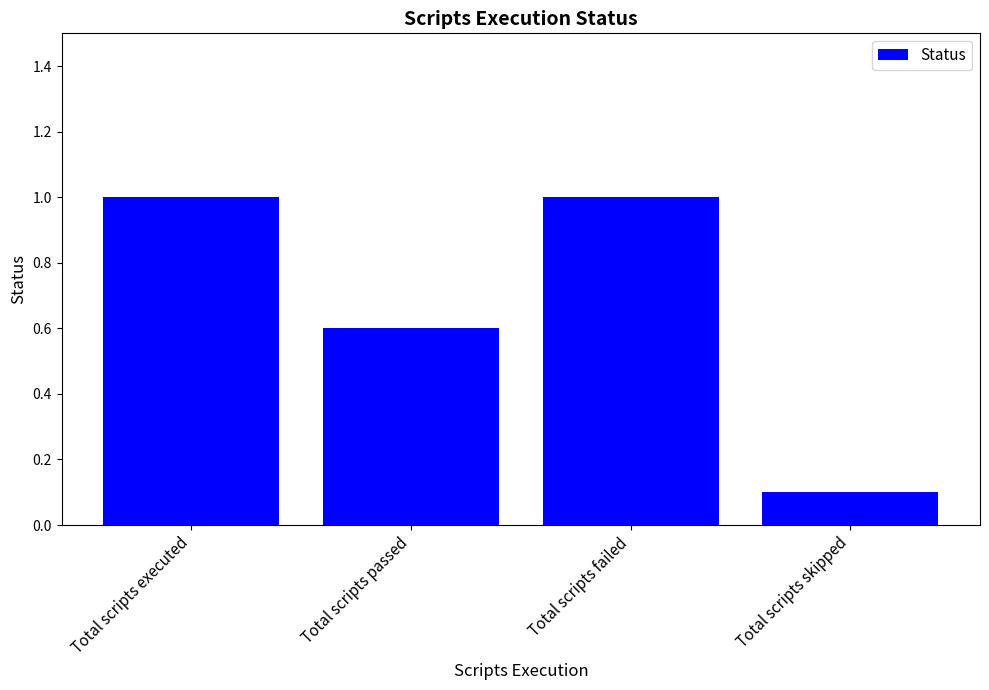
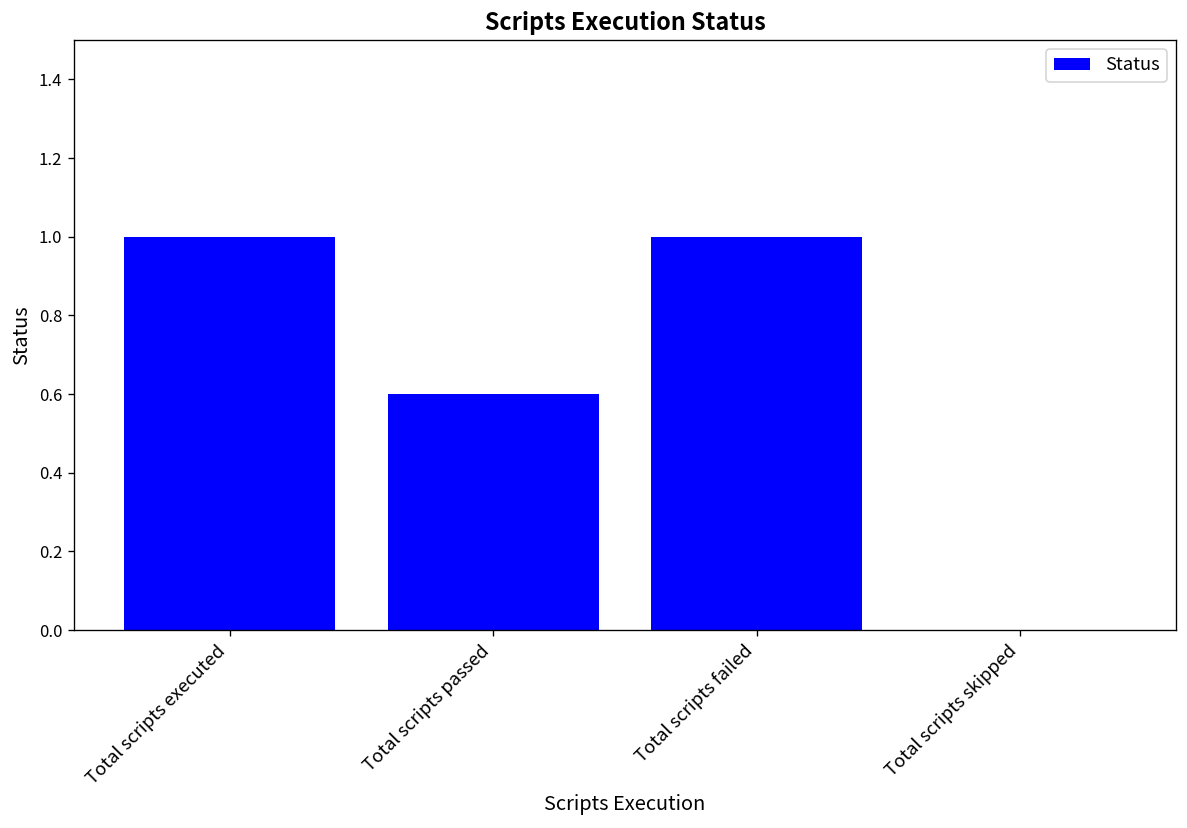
Total scripts skipped: 0.1 -> 0.0
